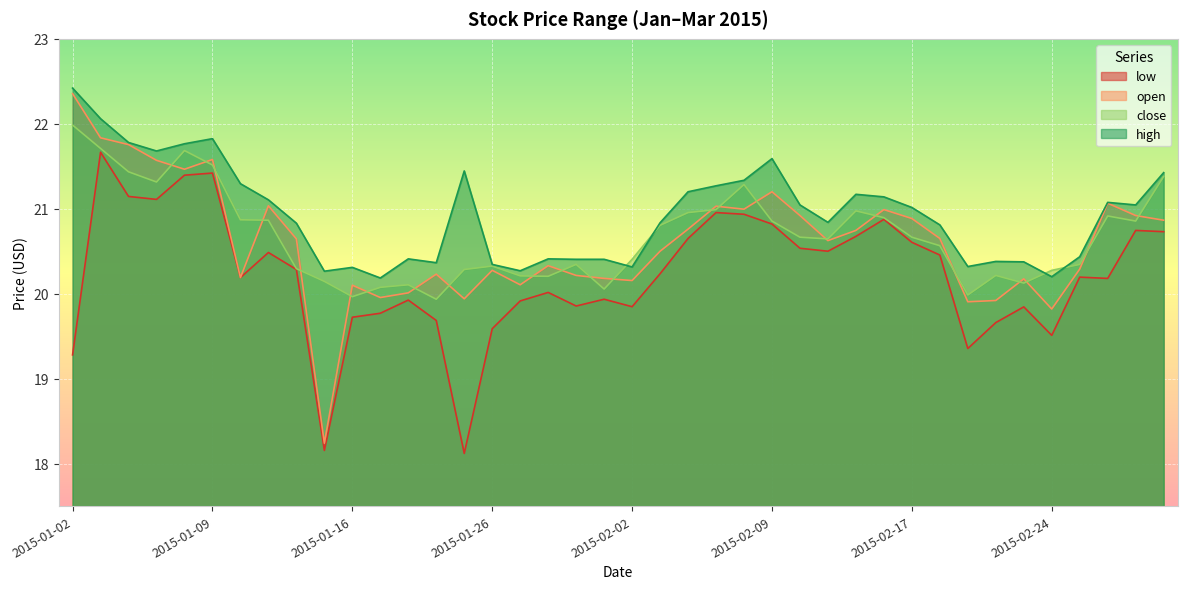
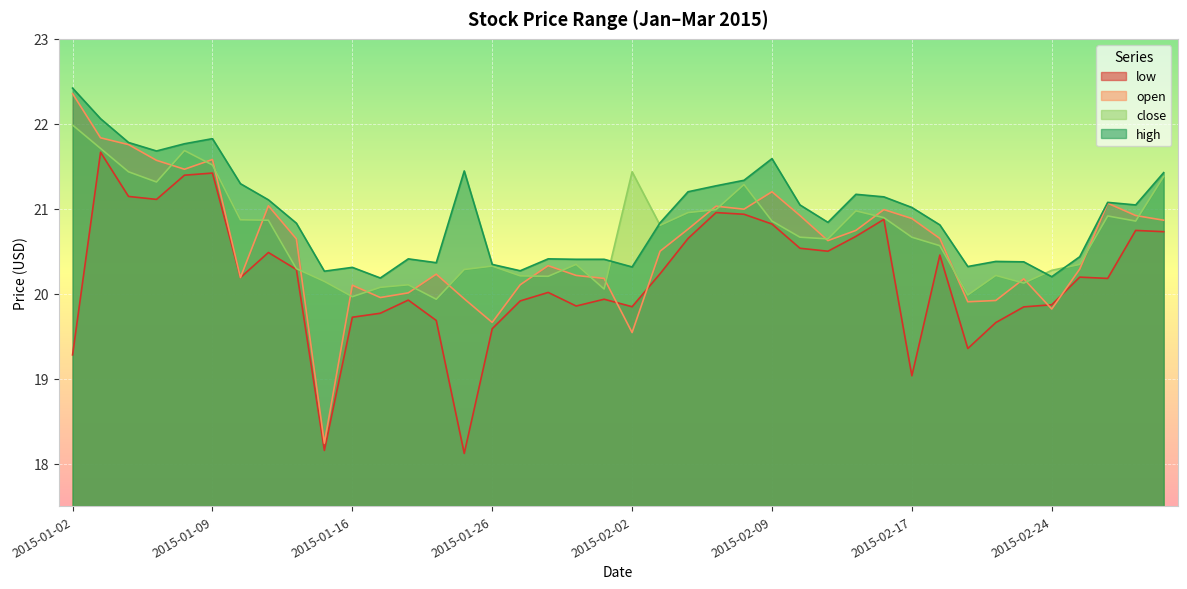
open, 2015-01-26: 20.3 -> 19.7
open, 2015-02-02: 20.2 -> 19.5
close, 2015-02-02: 20.4 -> 21.4
low, 2015-02-17: 20.6 -> 19.0
low, 2015-02-24: 19.5 -> 19.9
